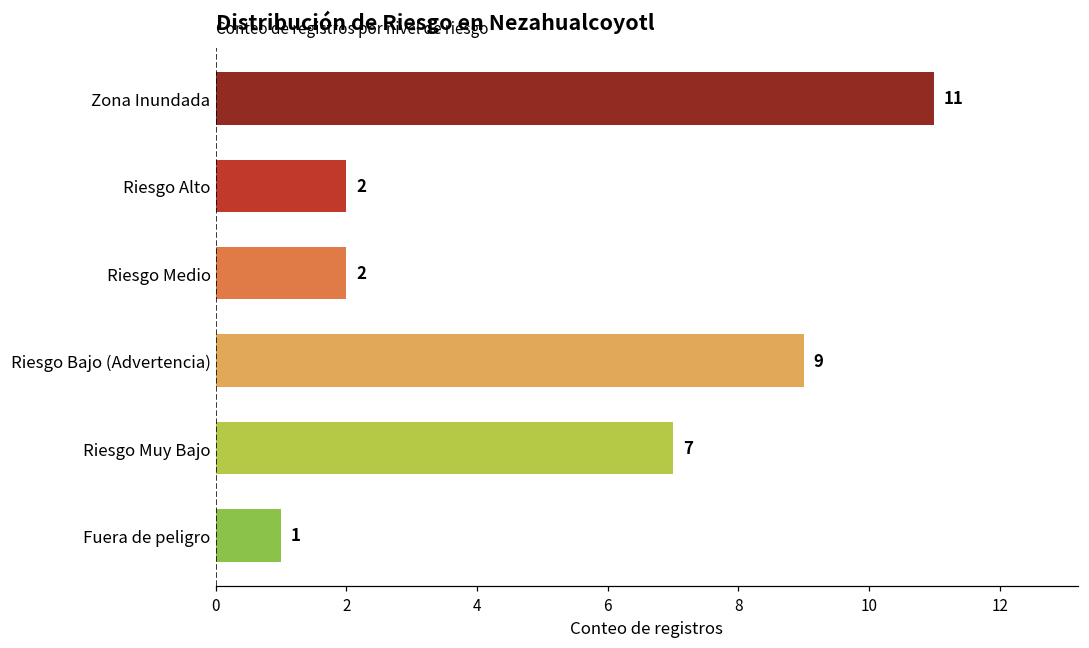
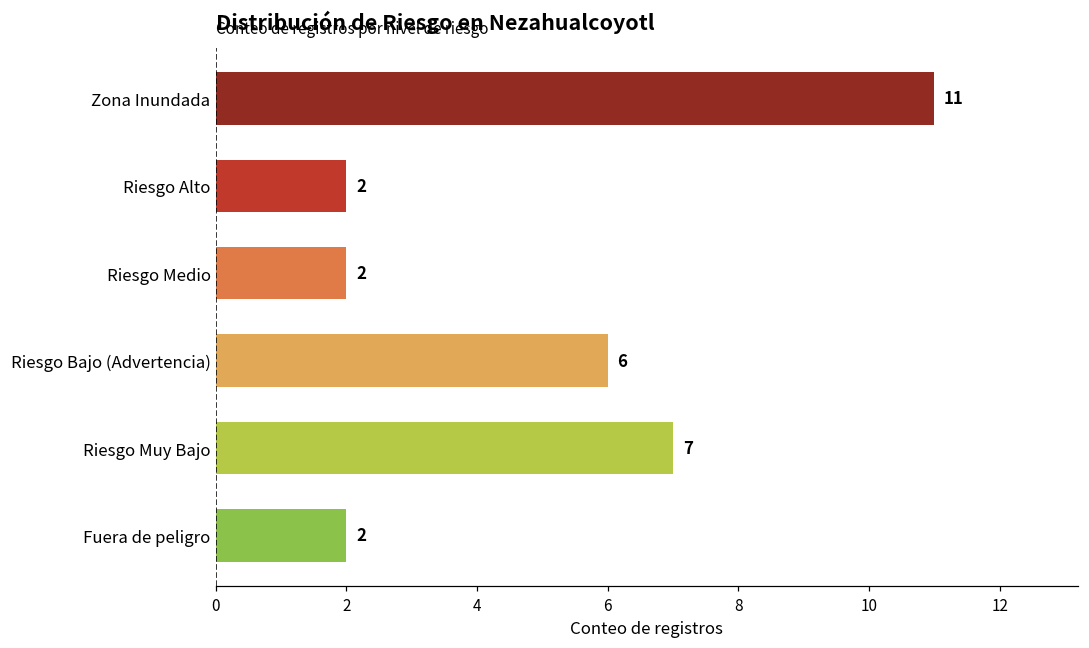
Riesgo Bajo (Advertencia): 9 -> 6
Fuera de peligro: 1 -> 2
